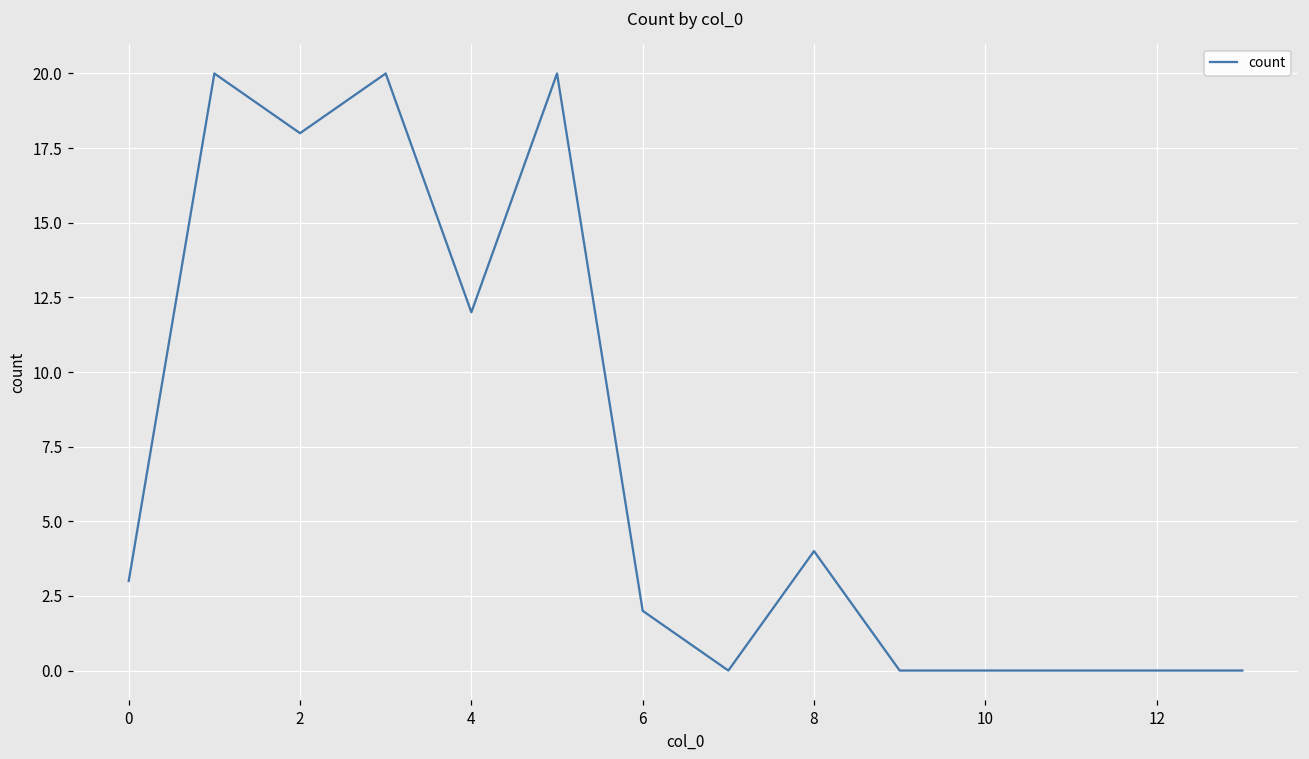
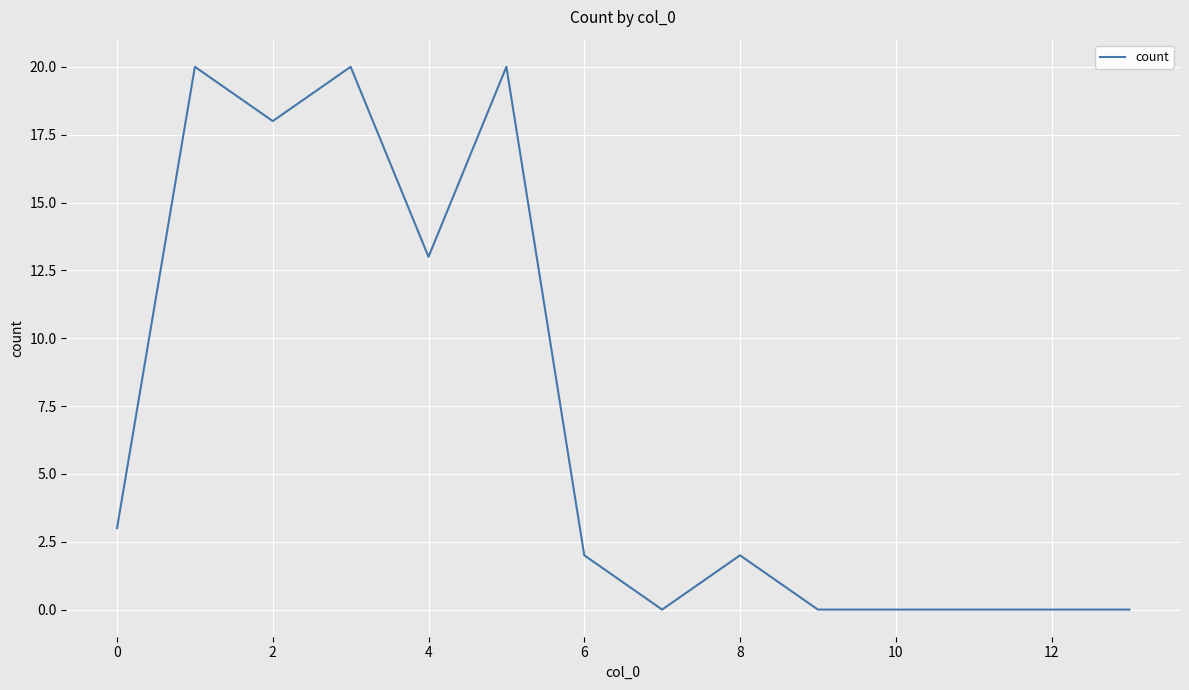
4: 12 -> 13
8: 4 -> 2
